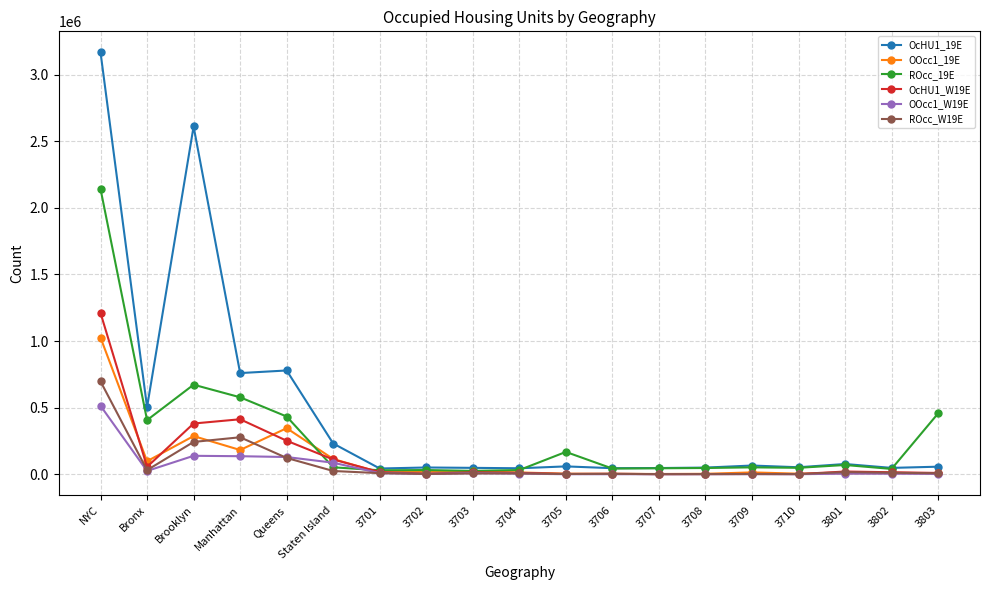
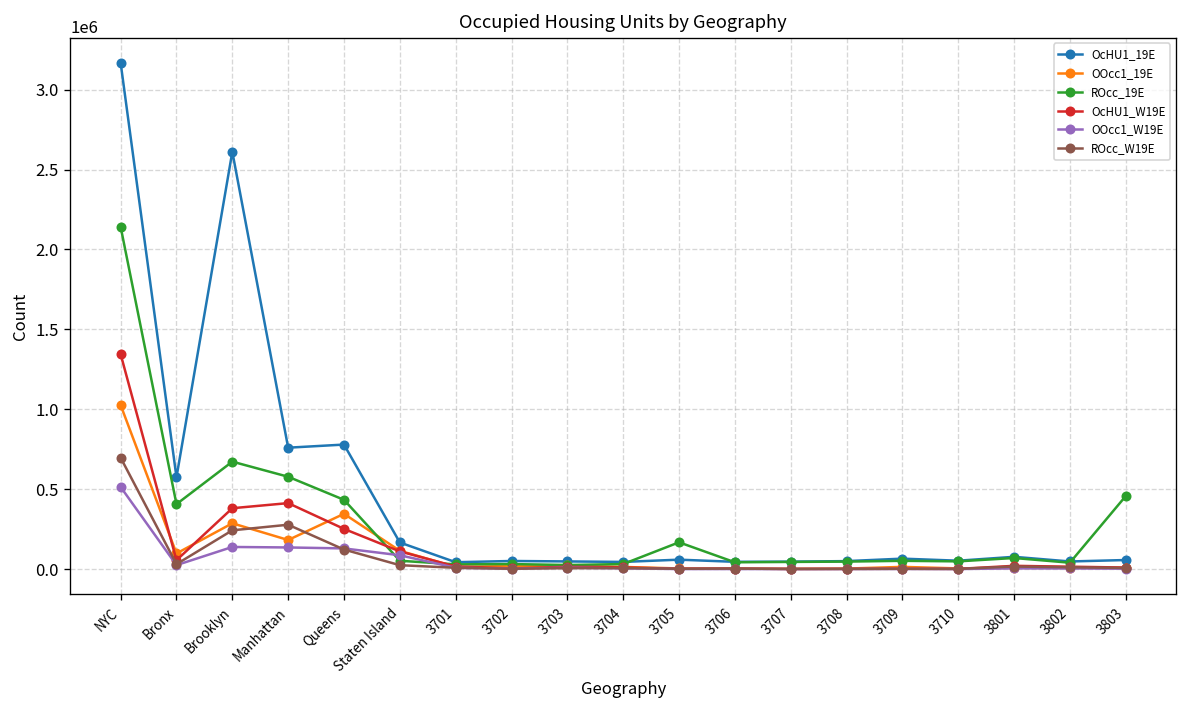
OcHU1_W19E, NYC: 1210000 -> 1340000
OcHU1_19E, Bronx: 500000 -> 570000
OcHU1_19E, Staten Island: 230000 -> 170000
